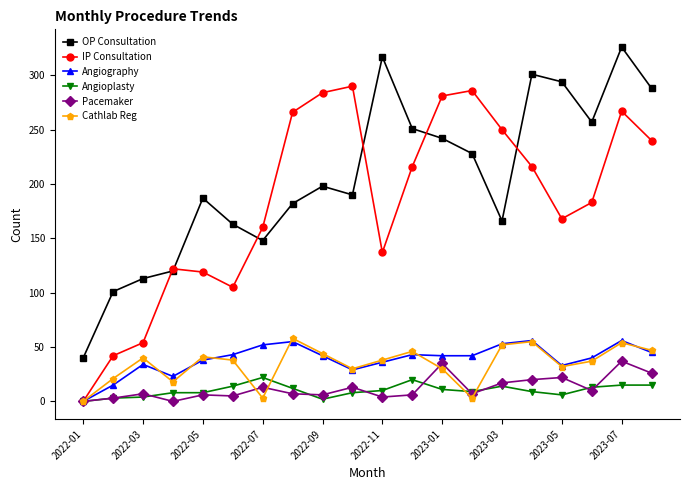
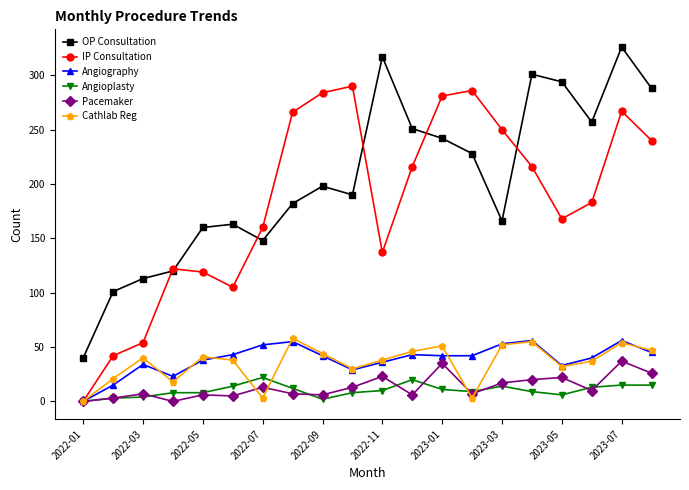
OP Consultation, 2022-05: 187 -> 160
Pacemaker, 2022-11: 4 -> 23
Cathlab Reg, 2023-01: 30 -> 51
